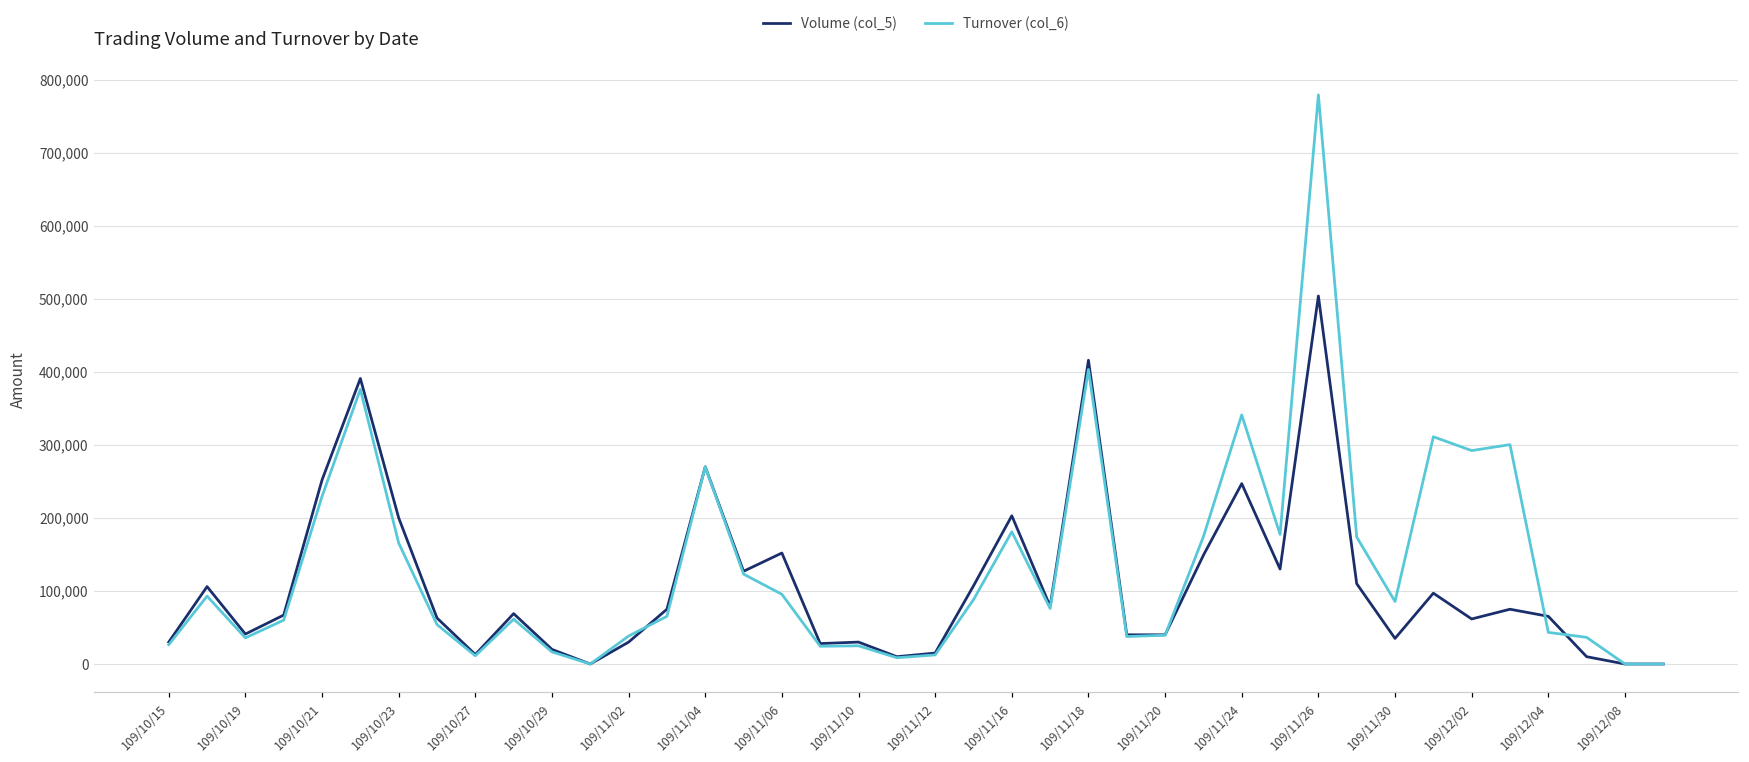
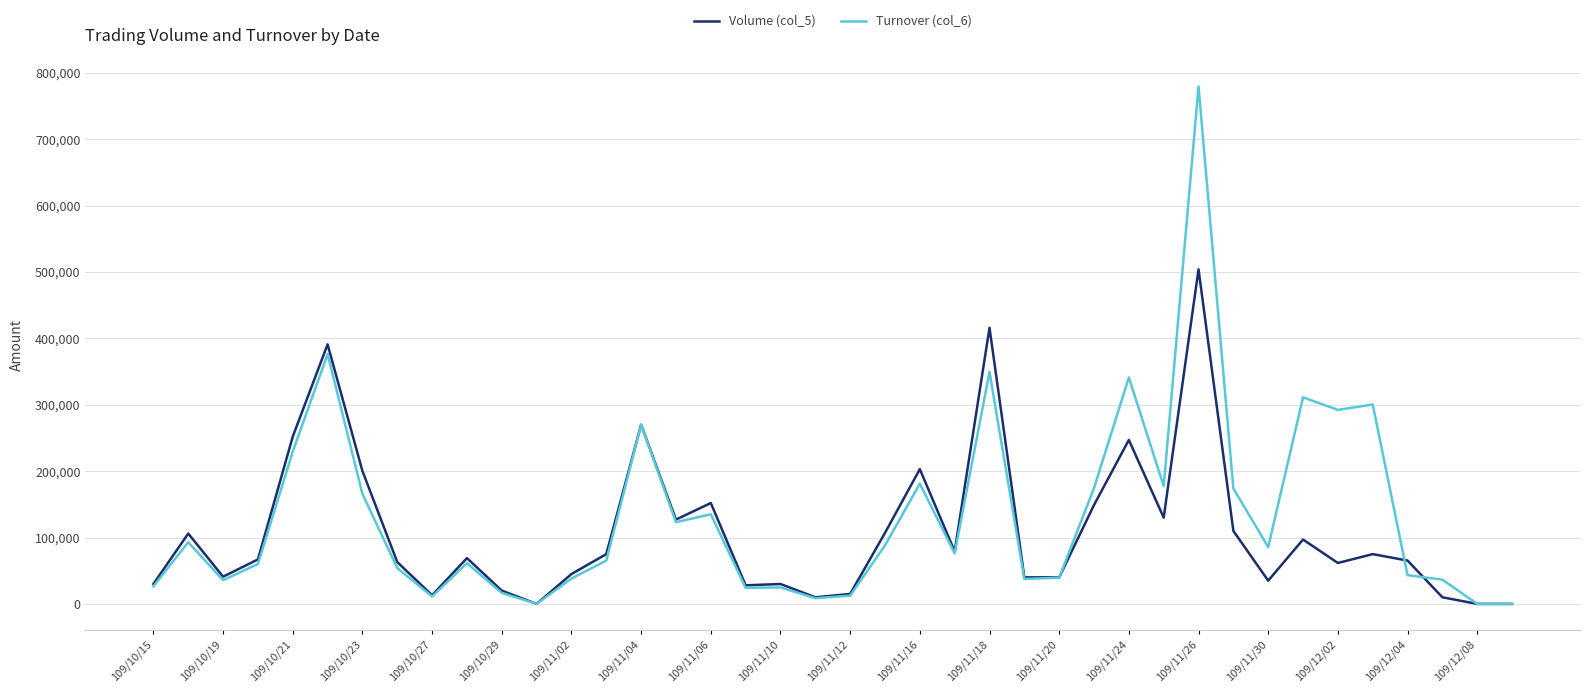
Volume (col_5), 109/11/02: 30,000 -> 50,000
Turnover (col_6), 109/11/06: 100,000 -> 140,000
Turnover (col_6), 109/11/18: 400,000 -> 350,000
